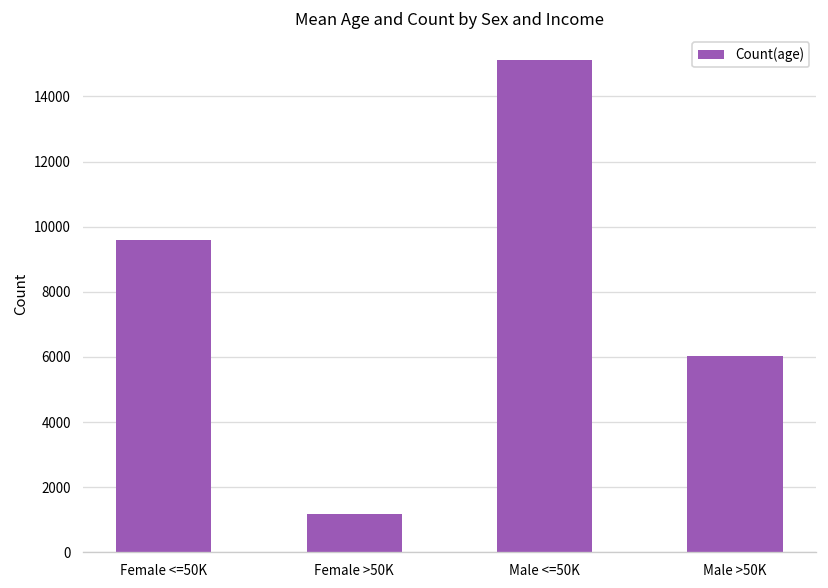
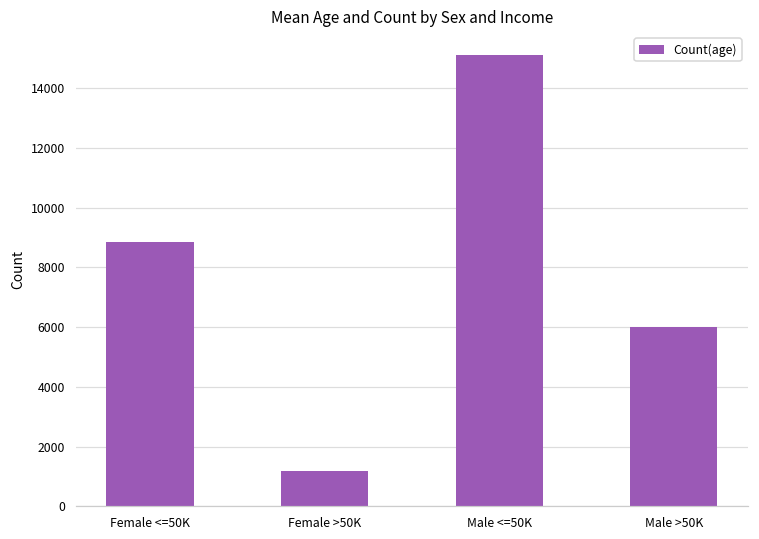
Female <=50K: 9600 -> 8900
